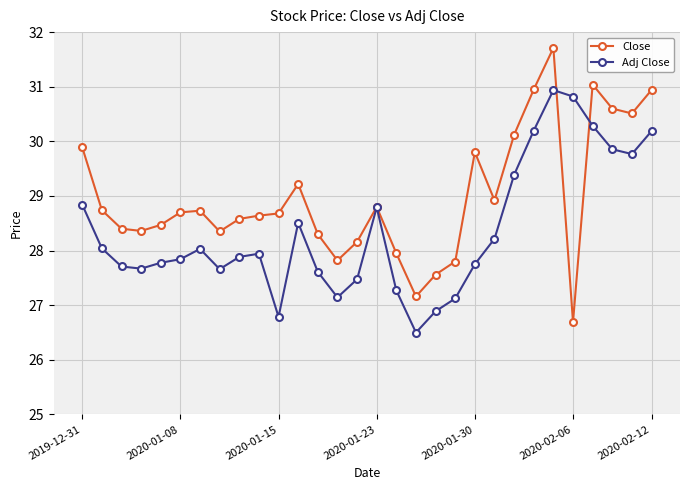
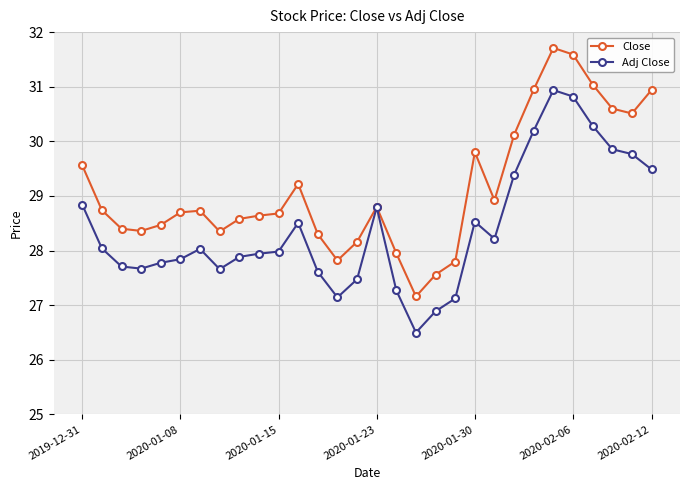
Close, 2019-12-31: 29.9 -> 29.6
Adj Close, 2020-01-15: 26.8 -> 28.0
Adj Close, 2020-01-30: 27.7 -> 28.5
Close, 2020-02-06: 26.7 -> 31.6
Adj Close, 2020-02-12: 30.2 -> 29.5
